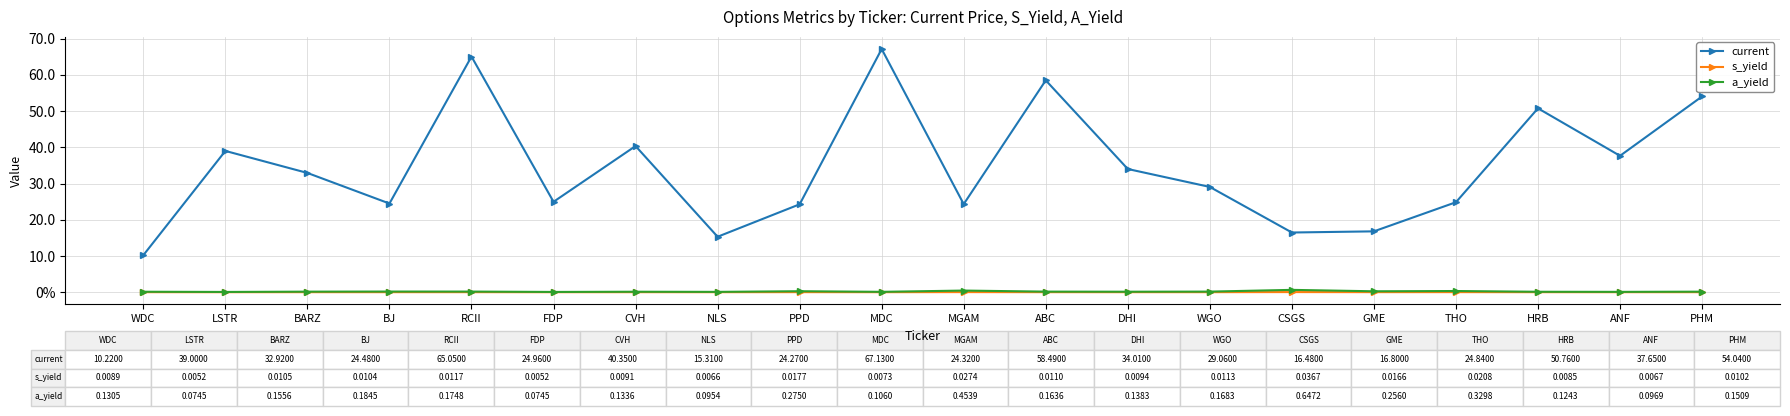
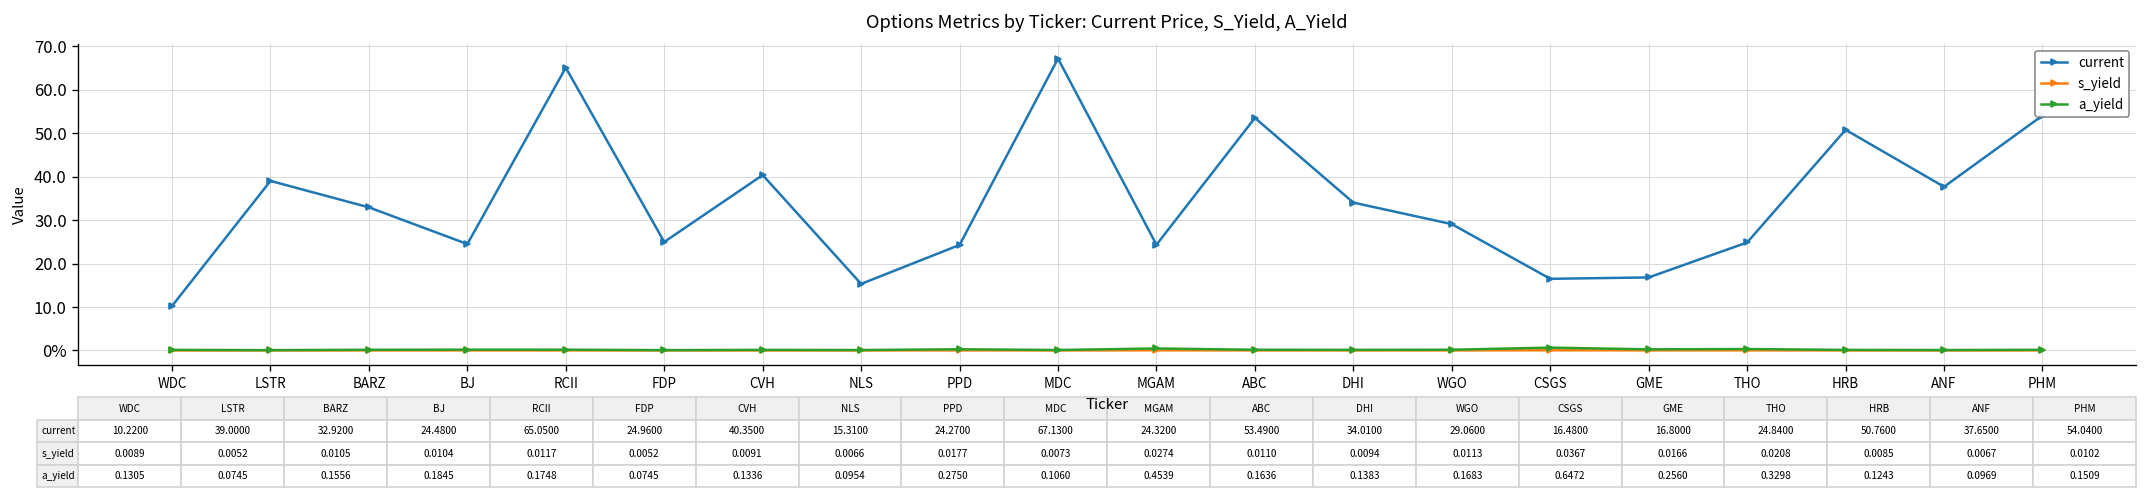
current, ABC: 58.4900 -> 53.4900
